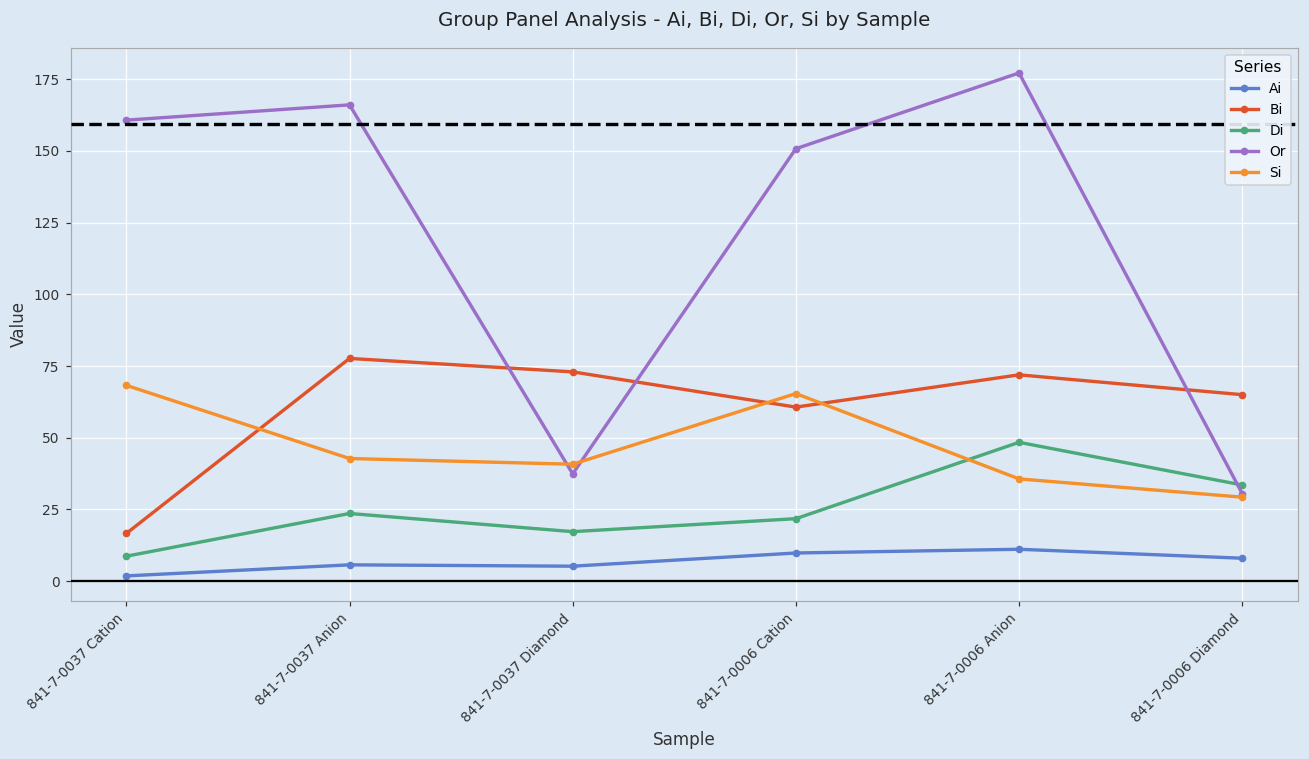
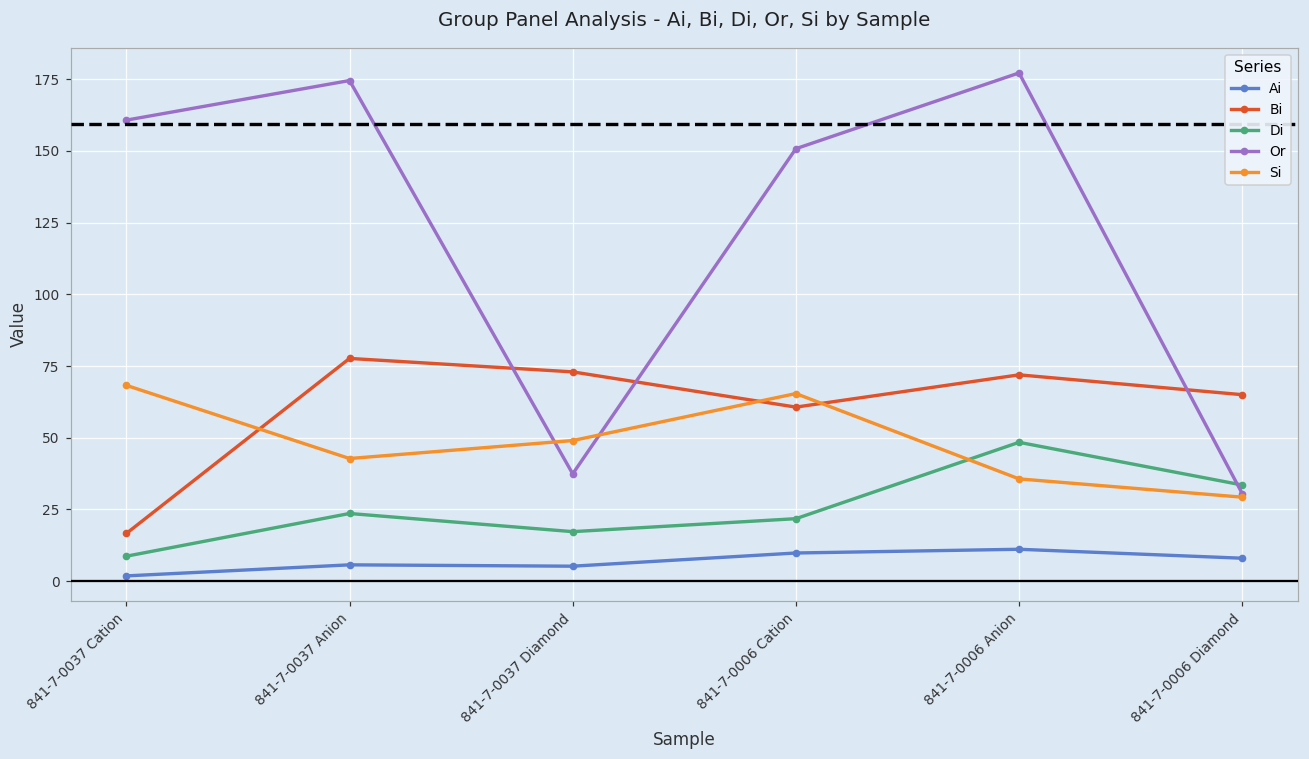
Or, 841-7-0037 Anion: 166 -> 175
Si, 841-7-0037 Diamond: 41 -> 49
